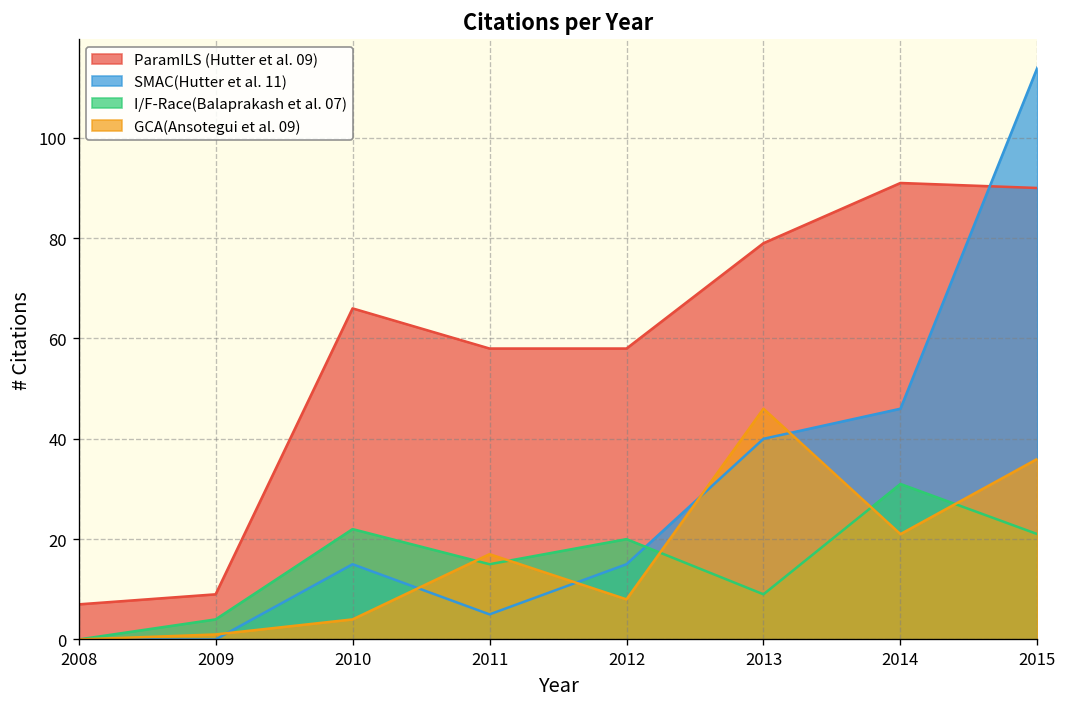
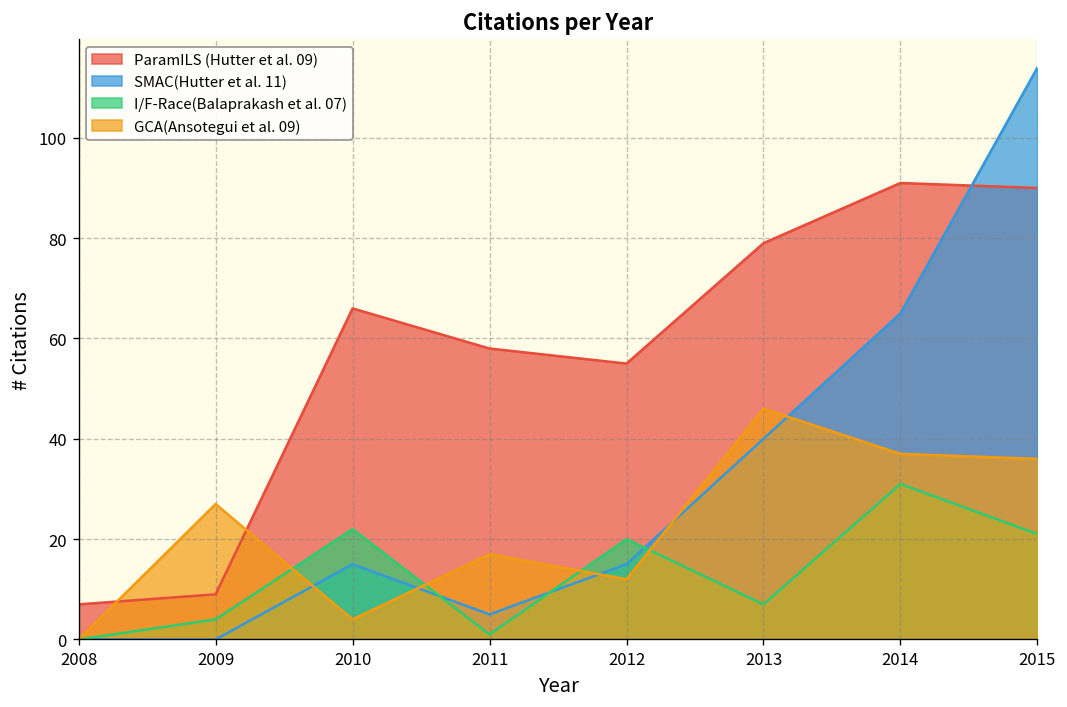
GCA(Ansotegui et al. 09), 2009: 1 -> 27
I/F-Race(Balaprakash et al. 07), 2011: 15 -> 1
ParamILS (Hutter et al. 09), 2012: 58 -> 55
GCA(Ansotegui et al. 09), 2012: 8 -> 12
I/F-Race(Balaprakash et al. 07), 2013: 9 -> 7
SMAC(Hutter et al. 11), 2014: 46 -> 65
GCA(Ansotegui et al. 09), 2014: 21 -> 37
